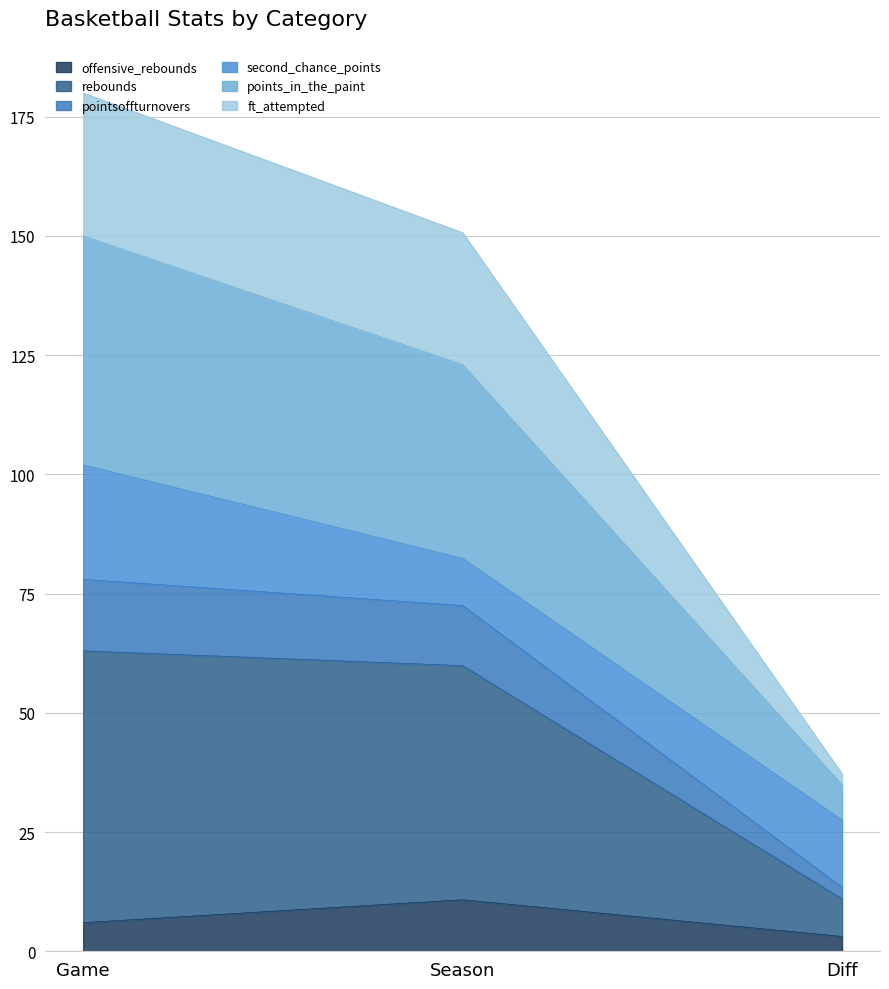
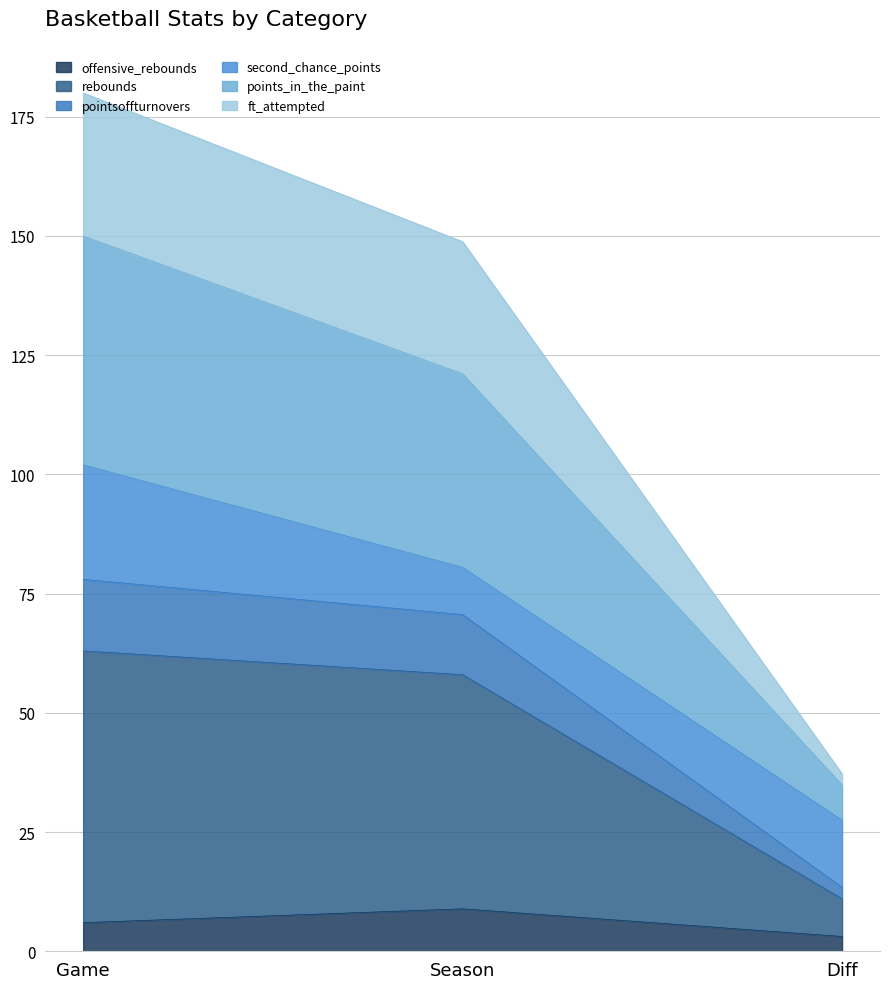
offensive_rebounds, Season: 11 -> 9
